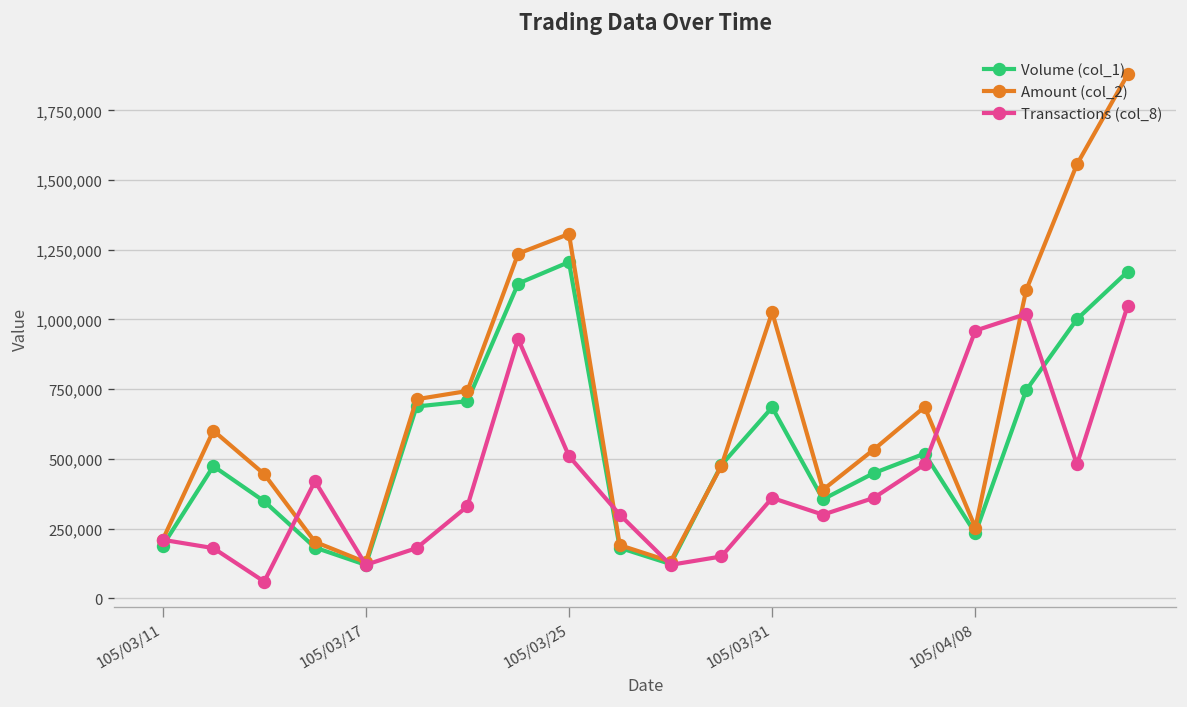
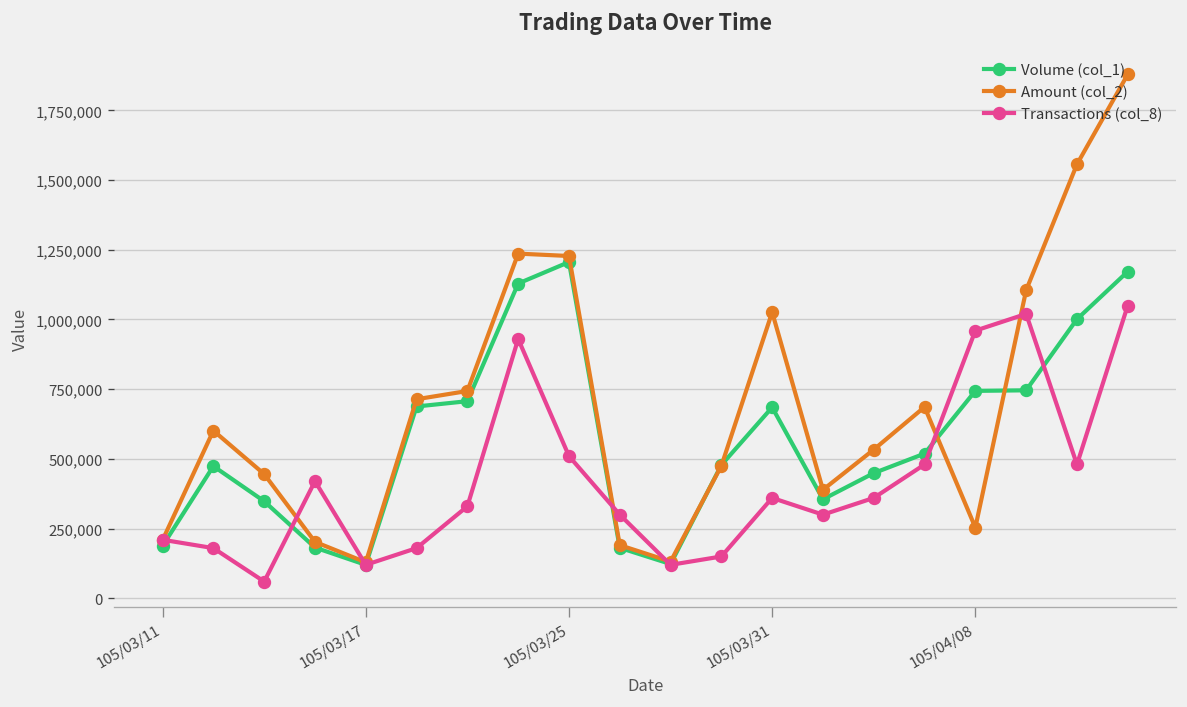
Amount (col_2), 105/03/25: 1,310,000 -> 1,230,000
Volume (col_1), 105/04/08: 230,000 -> 740,000
